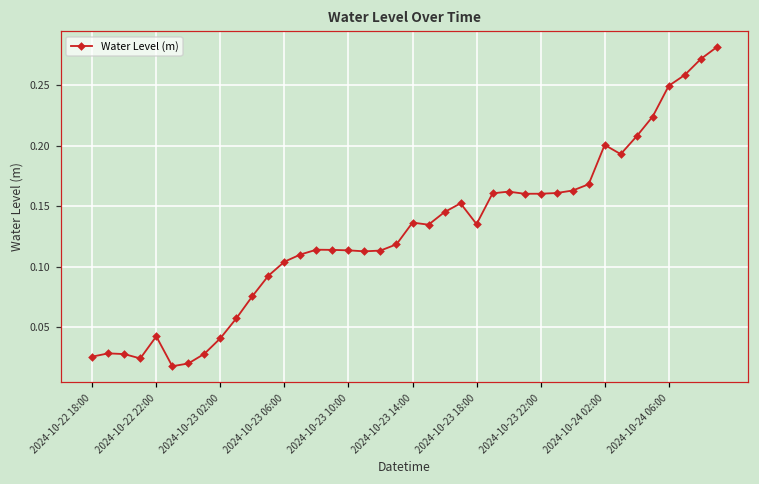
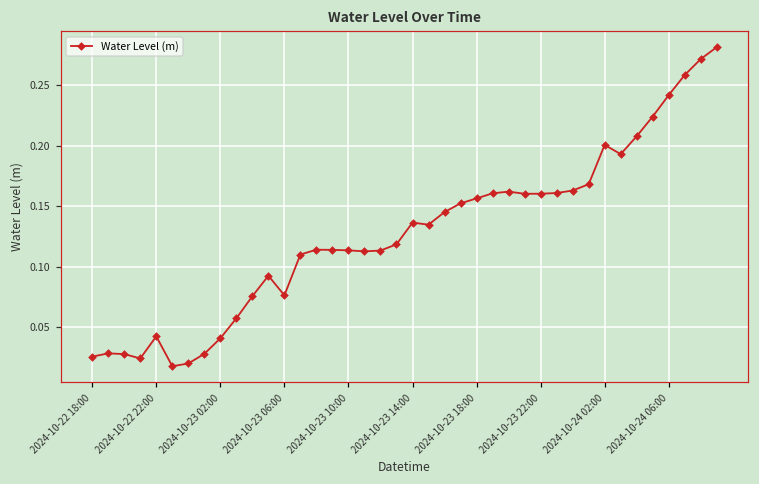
2024-10-23 06:00: 0.104 -> 0.076
2024-10-23 18:00: 0.135 -> 0.156
2024-10-24 06:00: 0.249 -> 0.242
